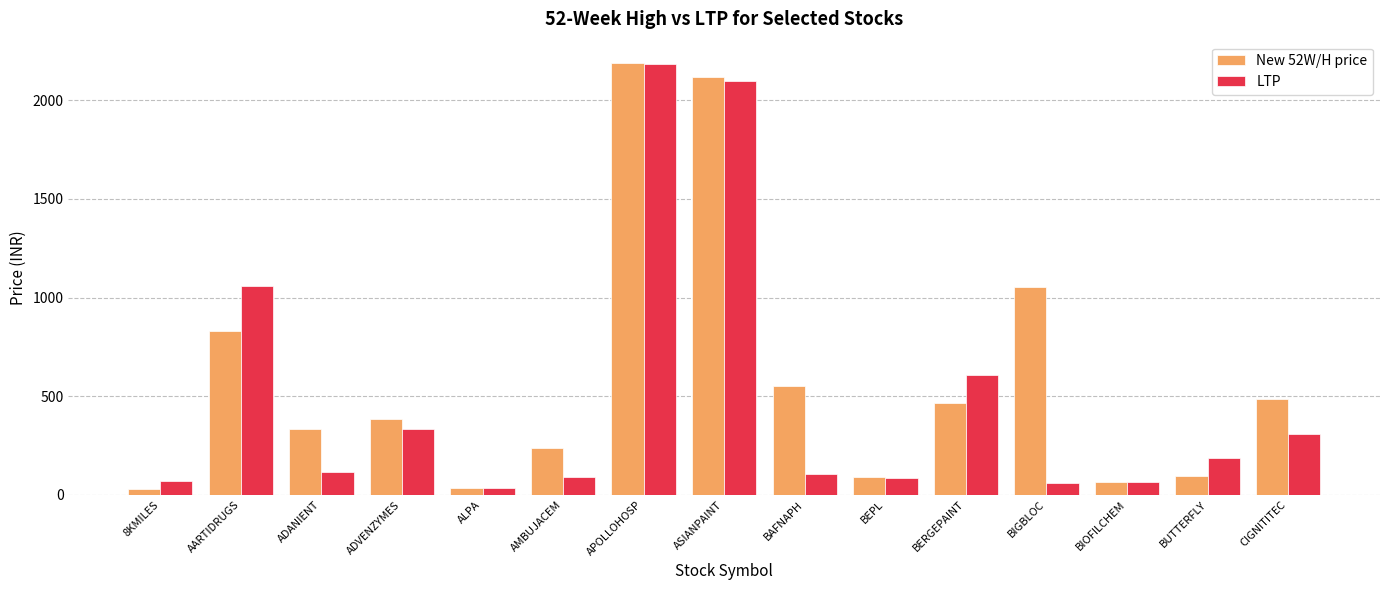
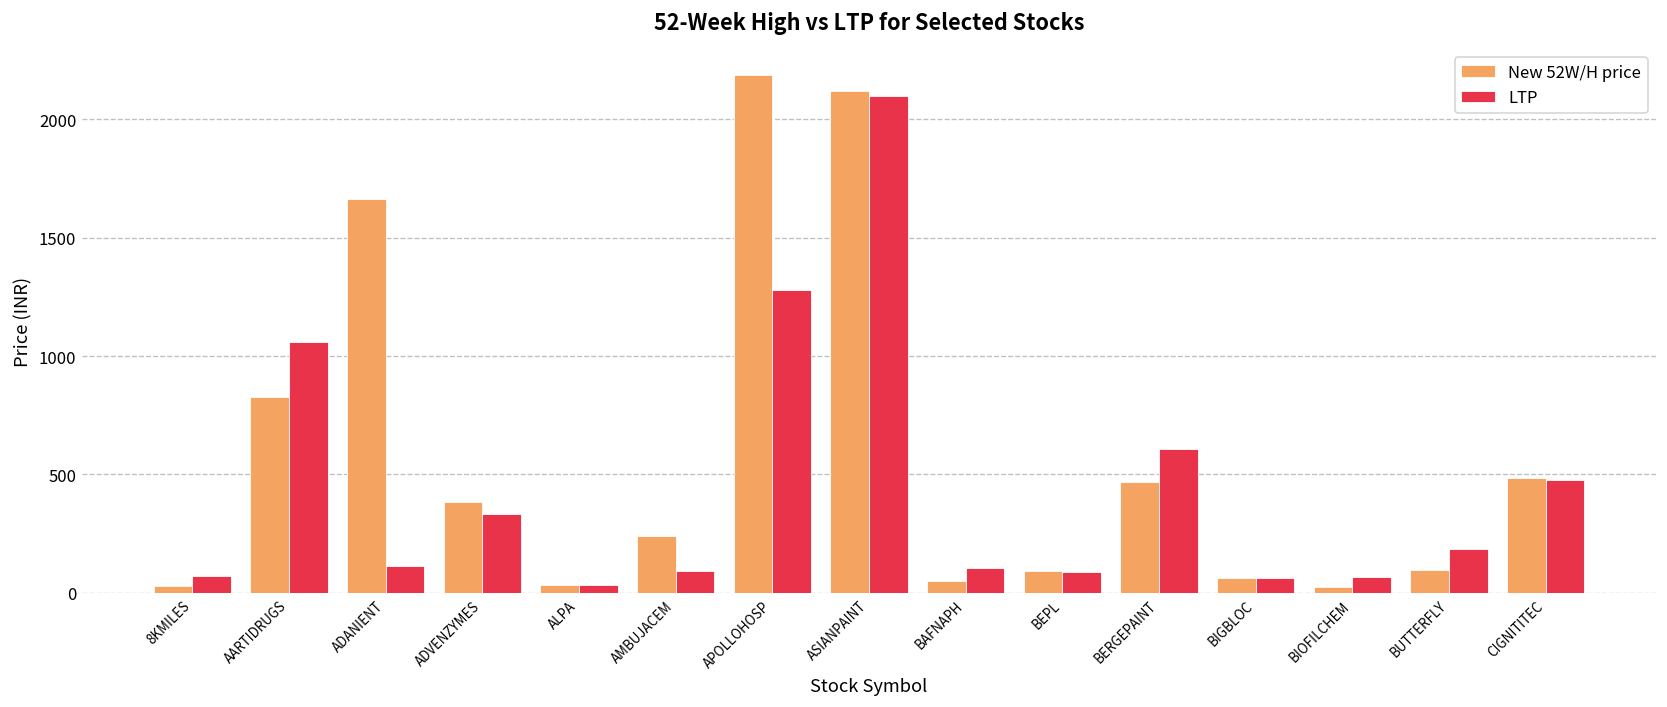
New 52W/H price, ADANIENT: 340 -> 1670
LTP, APOLLOHOSP: 2190 -> 1280
New 52W/H price, BAFNAPH: 550 -> 50
New 52W/H price, BIGBLOC: 1050 -> 60
New 52W/H price, BIOFILCHEM: 70 -> 20
LTP, CIGNITITEC: 310 -> 480
